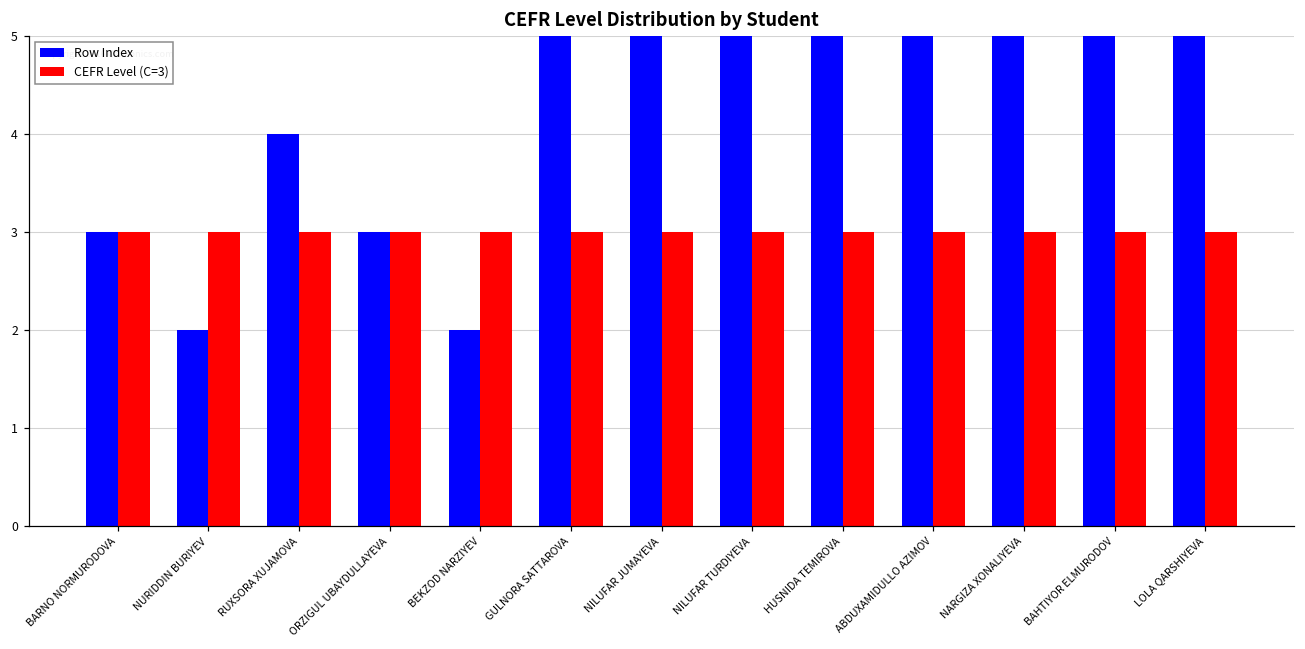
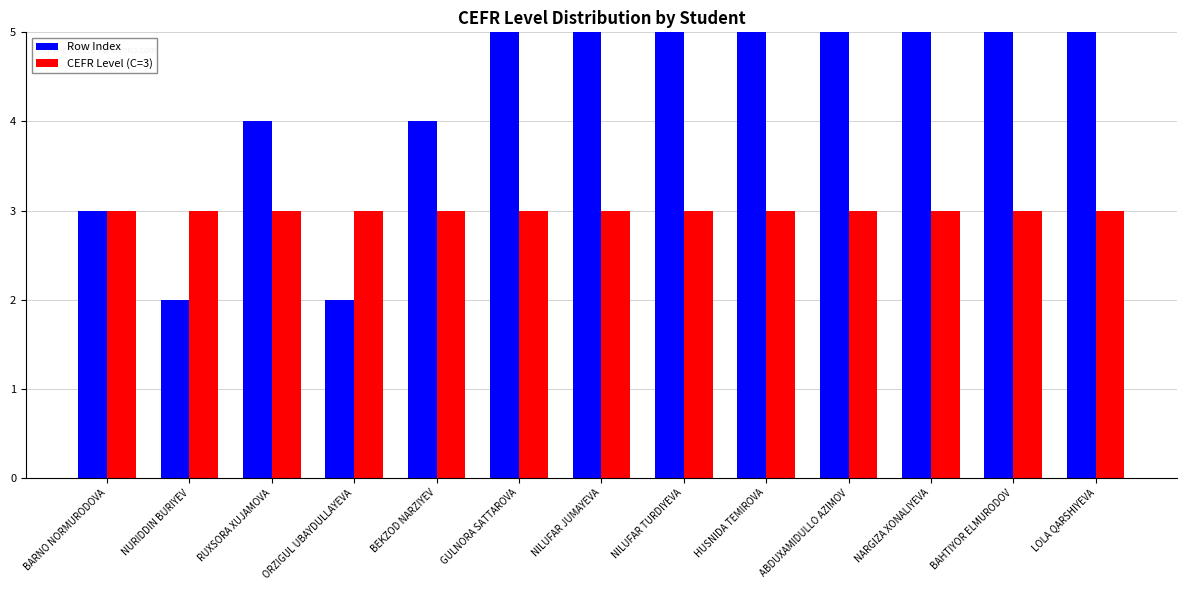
Row Index, ORZIGUL UBAYDULLAYEVA: 3 -> 2
Row Index, BEKZOD NARZIYEV: 2 -> 4
